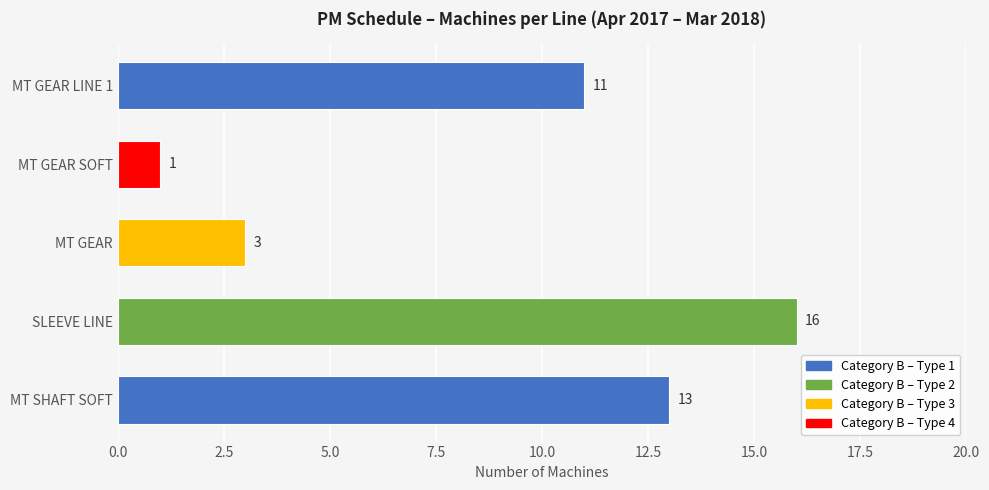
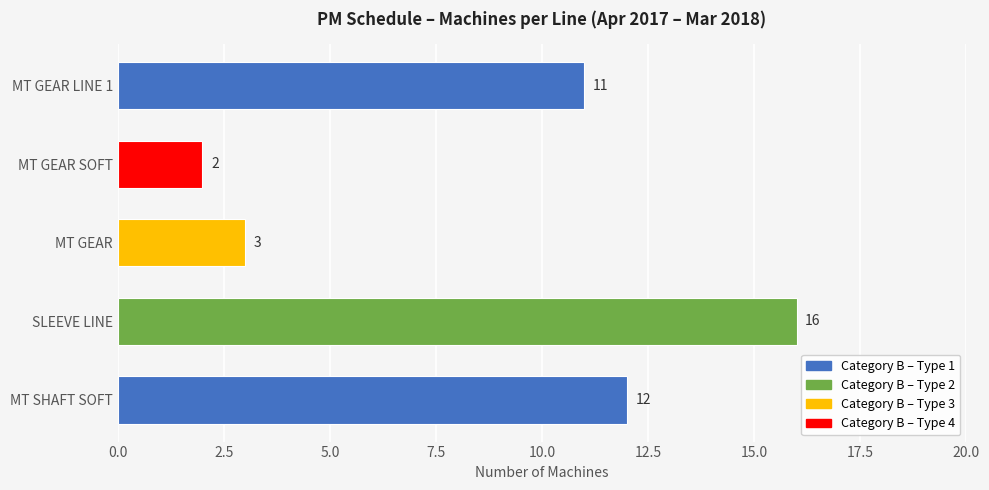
MT GEAR SOFT: 1 -> 2
MT SHAFT SOFT: 13 -> 12
